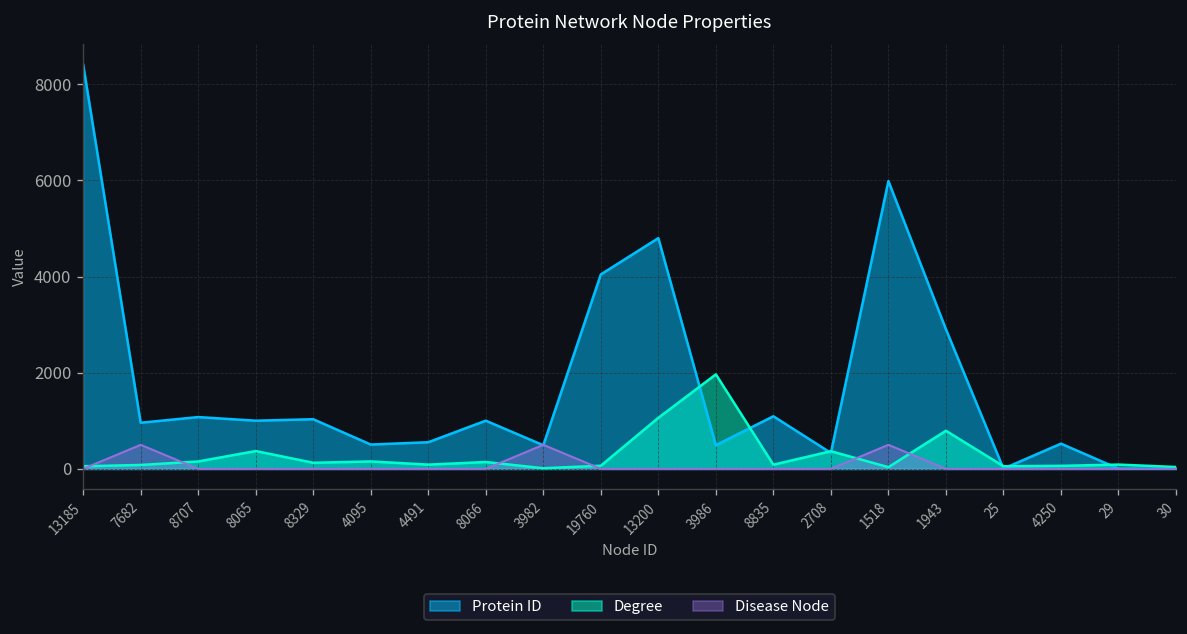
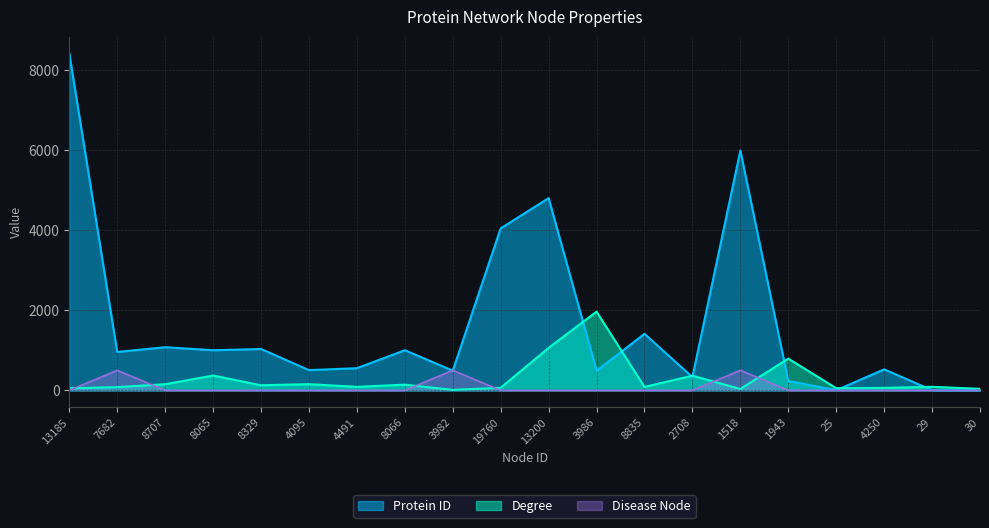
Protein ID, 8835: 1100 -> 1400
Protein ID, 1943: 2900 -> 200
